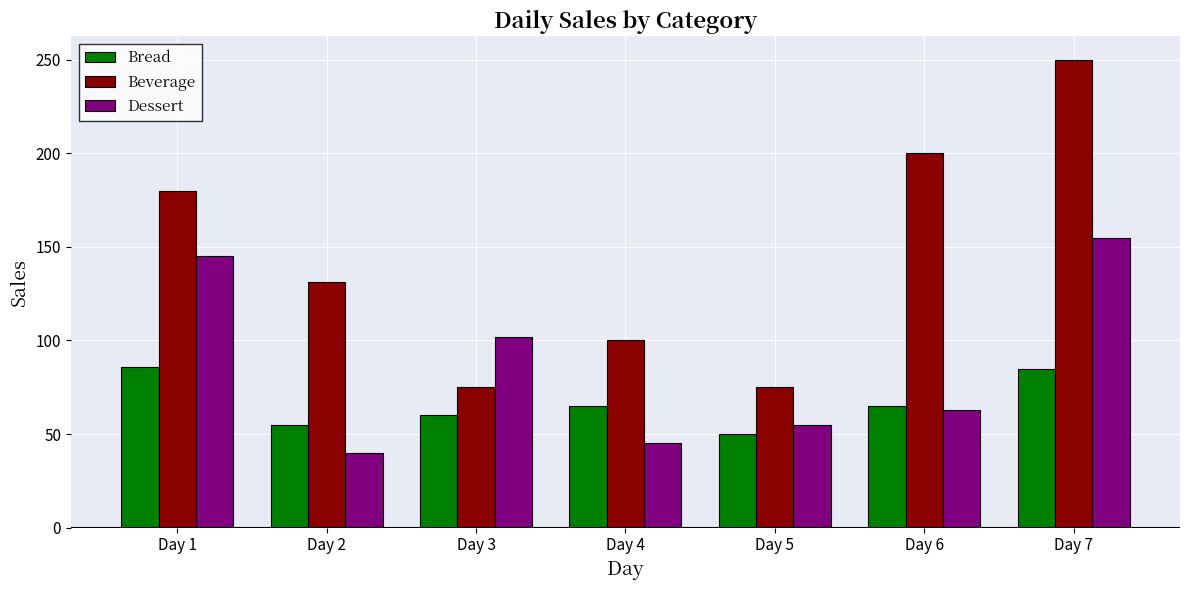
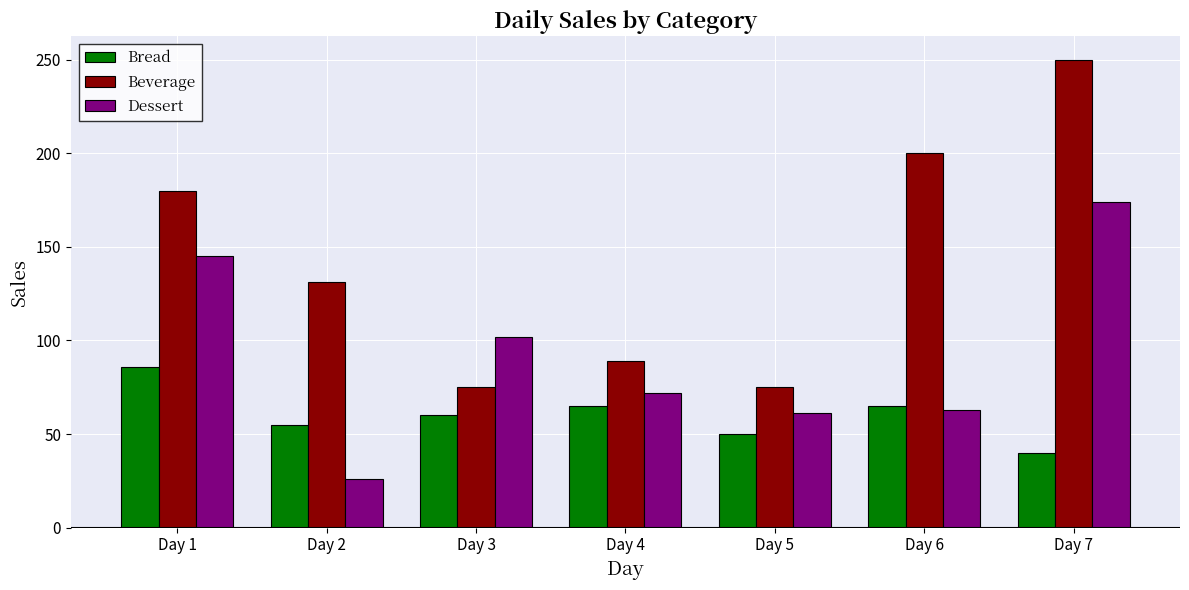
Dessert, Day 2: 40 -> 26
Beverage, Day 4: 100 -> 89
Dessert, Day 4: 45 -> 72
Dessert, Day 5: 55 -> 61
Bread, Day 7: 85 -> 40
Dessert, Day 7: 155 -> 174
